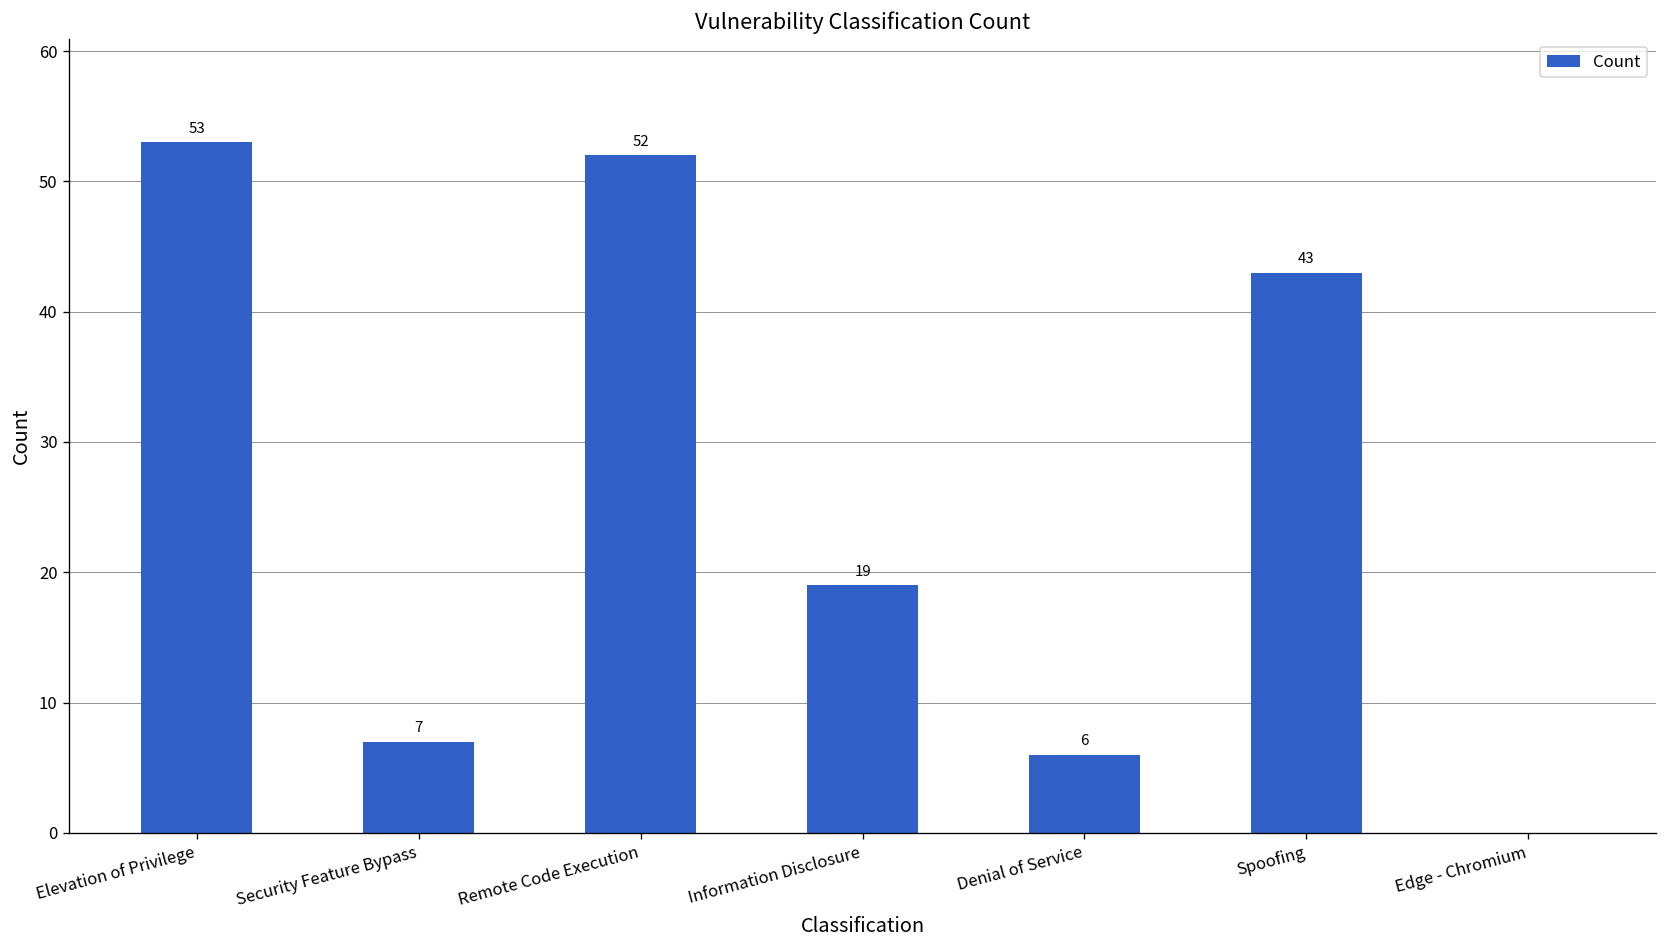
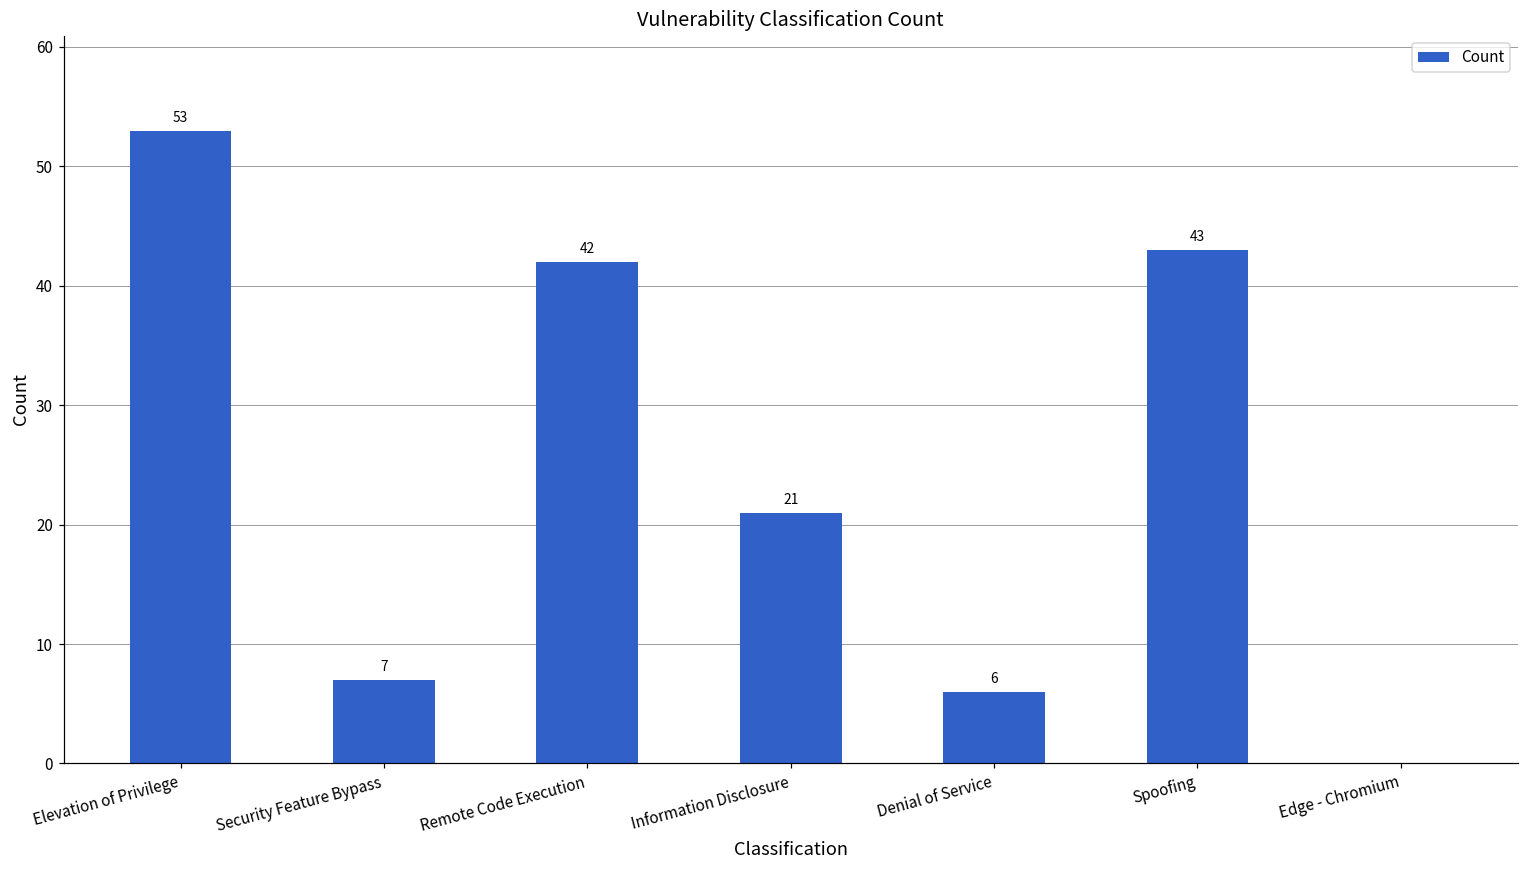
Remote Code Execution: 52 -> 42
Information Disclosure: 19 -> 21
